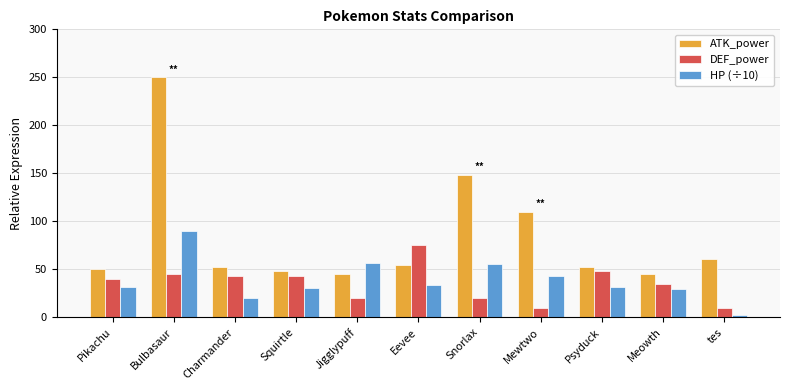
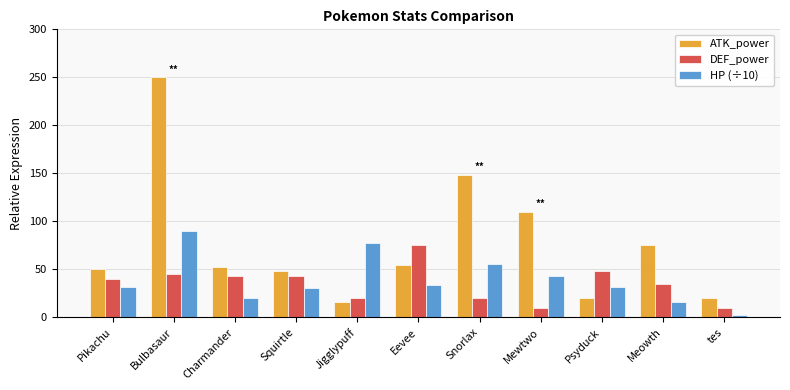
ATK_power, Jigglypuff: 50 -> 20
HP (÷10), Jigglypuff: 60 -> 80
ATK_power, Psyduck: 50 -> 20
ATK_power, Meowth: 50 -> 80
HP (÷10), Meowth: 30 -> 20
ATK_power, tes: 60 -> 20
